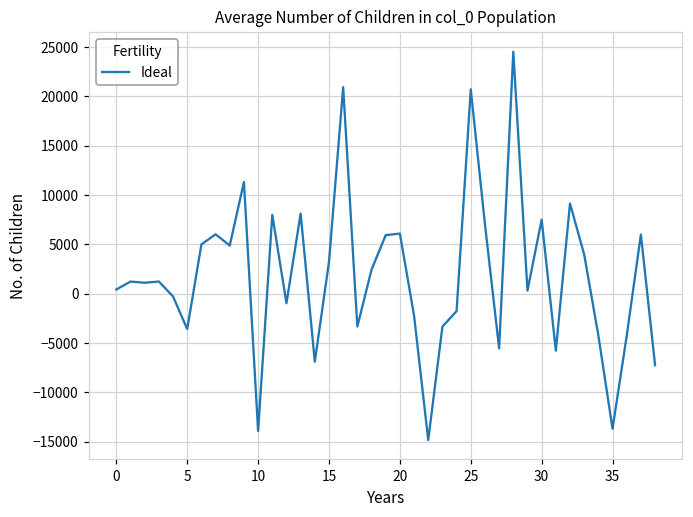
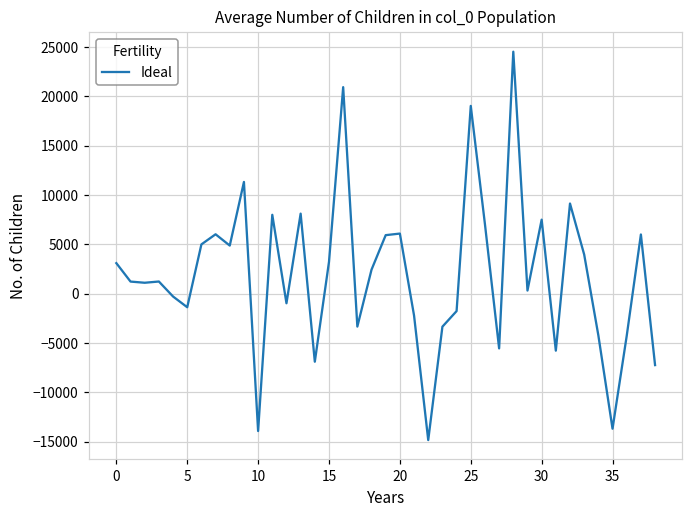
0: 0 -> 3000
5: -4000 -> -1000
25: 21000 -> 19000
